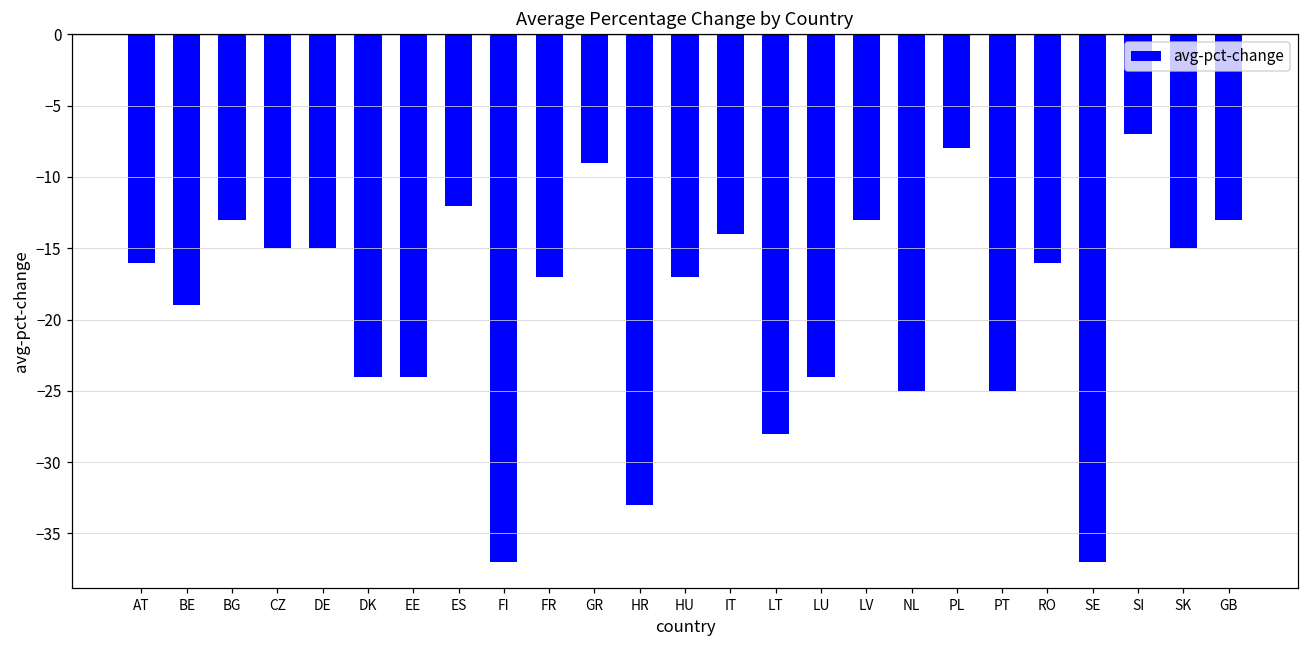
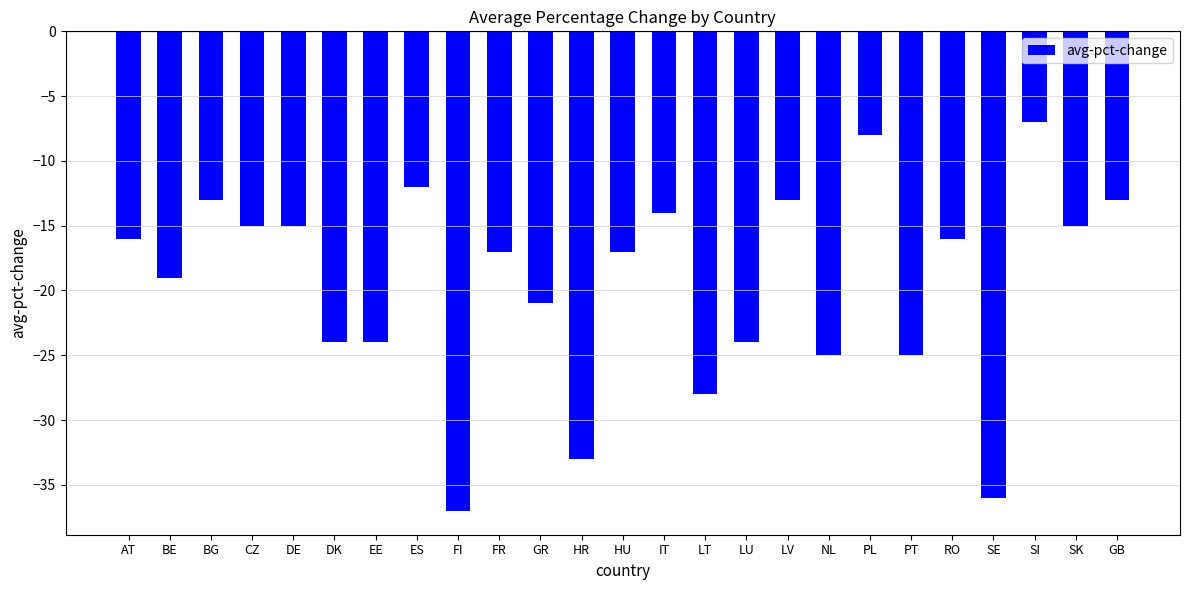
GR: -9 -> -21
SE: -37 -> -36
